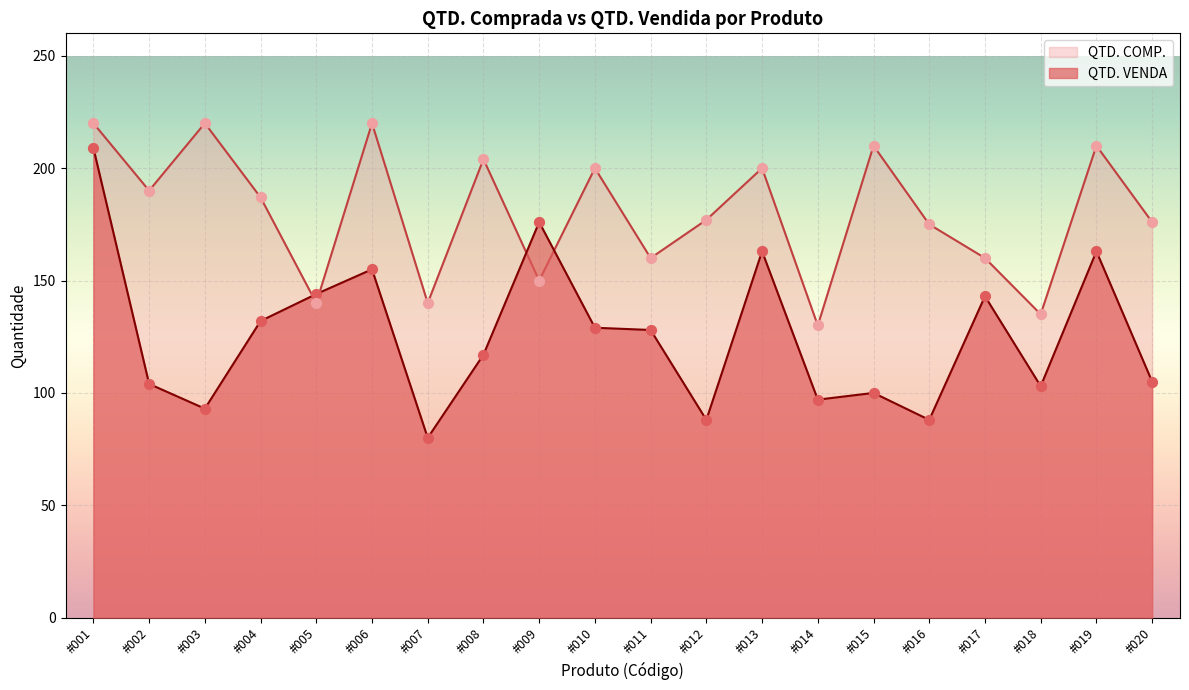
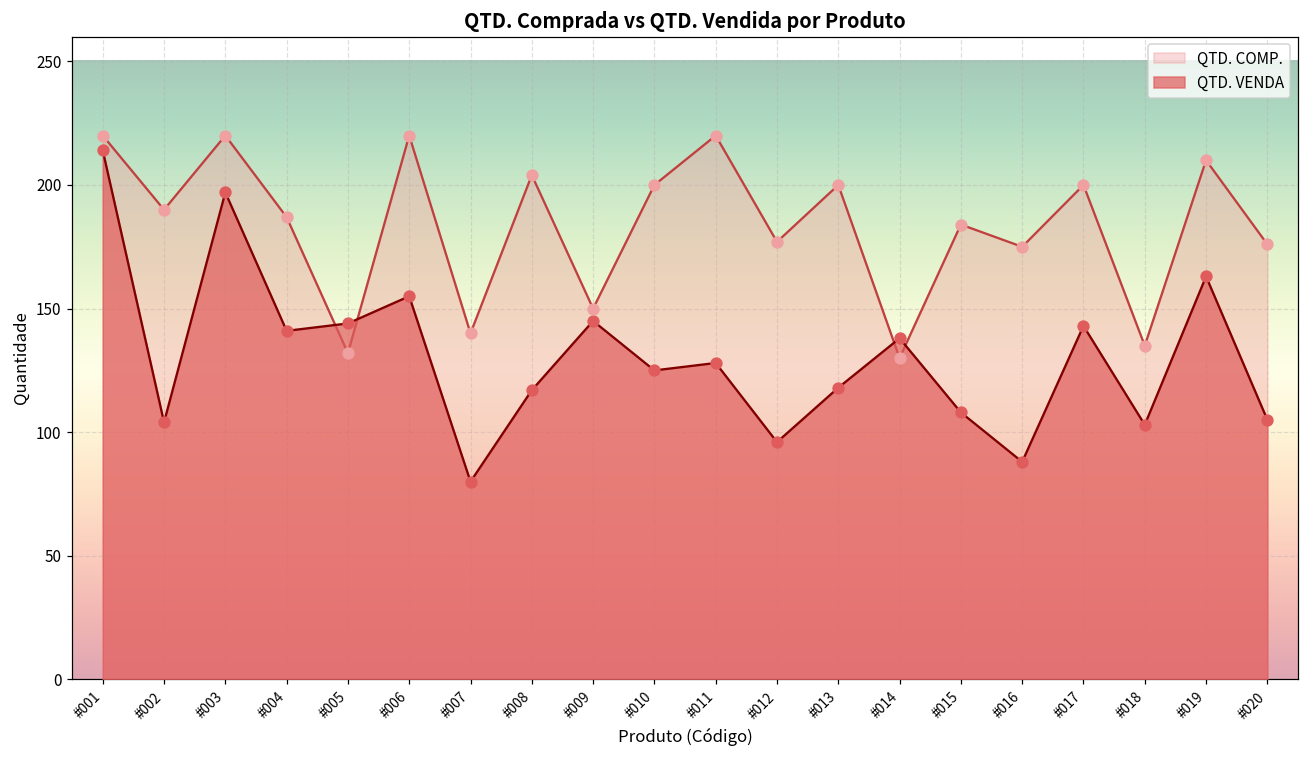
QTD. VENDA, #001: 209 -> 214
QTD. VENDA, #003: 93 -> 197
QTD. VENDA, #004: 132 -> 141
QTD. COMP., #005: 140 -> 132
QTD. VENDA, #009: 176 -> 145
QTD. VENDA, #010: 129 -> 125
QTD. COMP., #011: 160 -> 220
QTD. VENDA, #012: 88 -> 96
QTD. VENDA, #013: 163 -> 118
QTD. VENDA, #014: 97 -> 138
QTD. COMP., #015: 210 -> 184
QTD. VENDA, #015: 100 -> 108
QTD. COMP., #017: 160 -> 200
